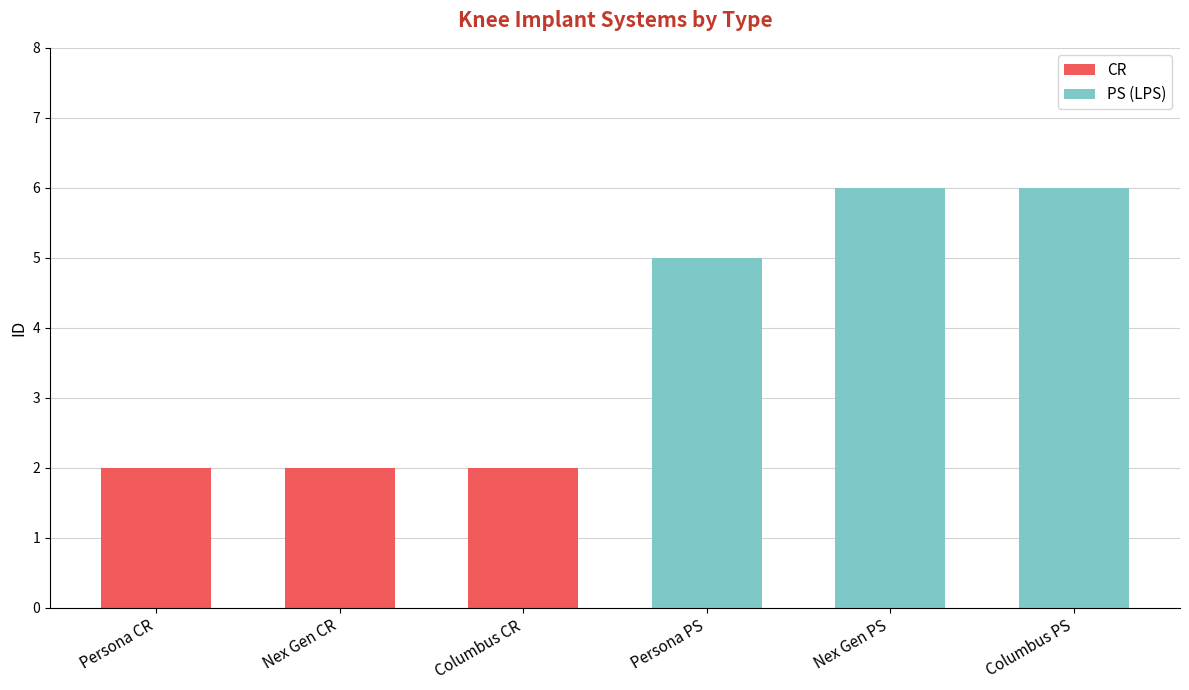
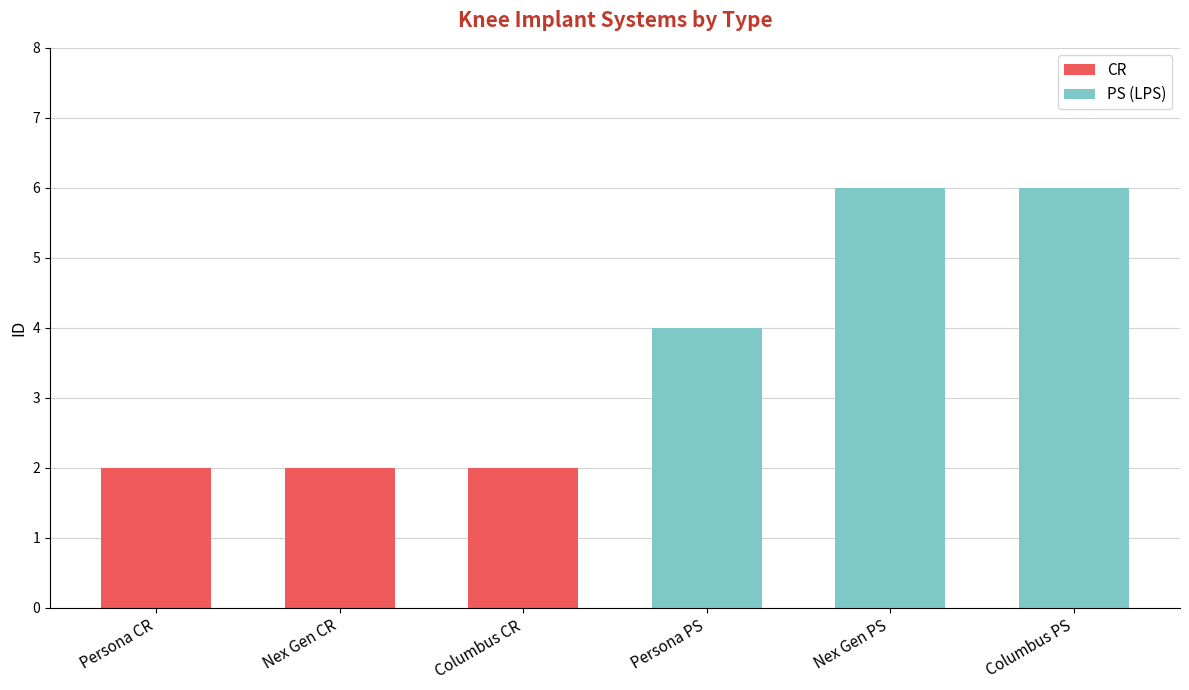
PS (LPS), Persona PS: 5 -> 4
